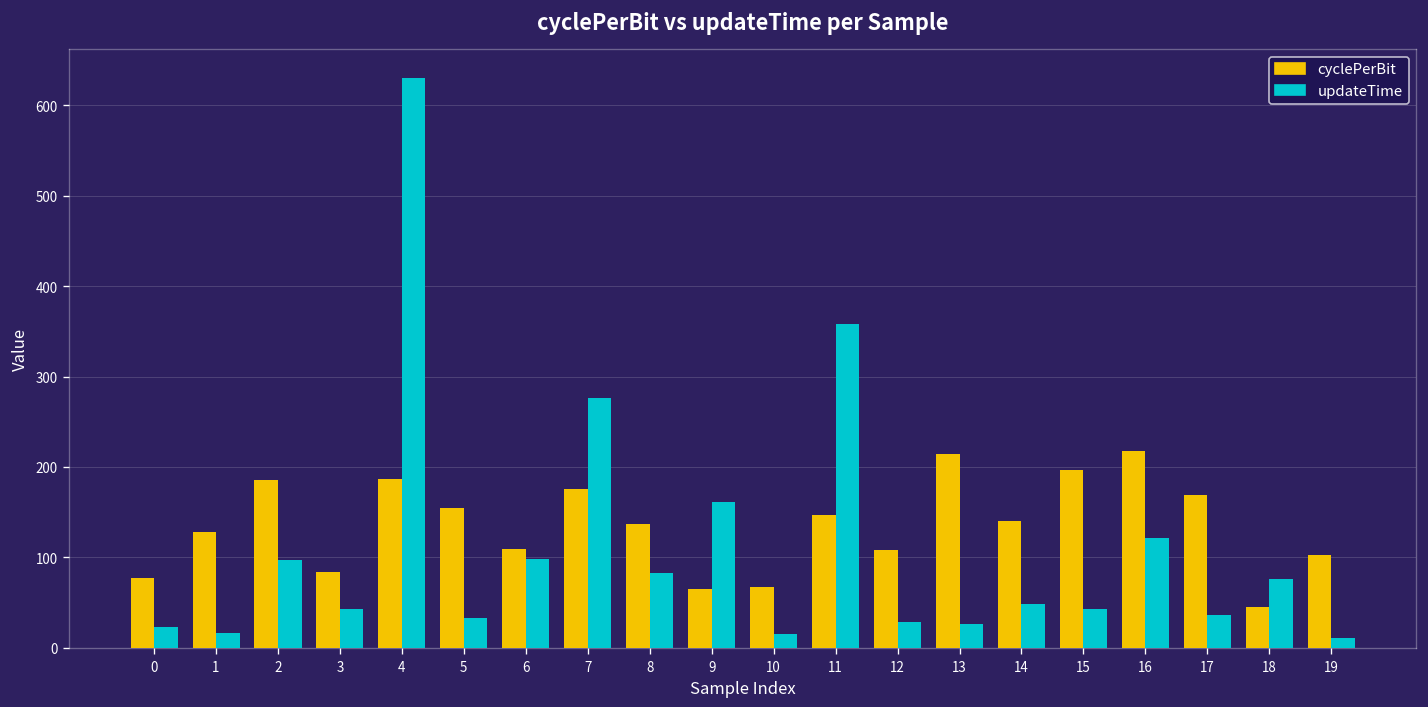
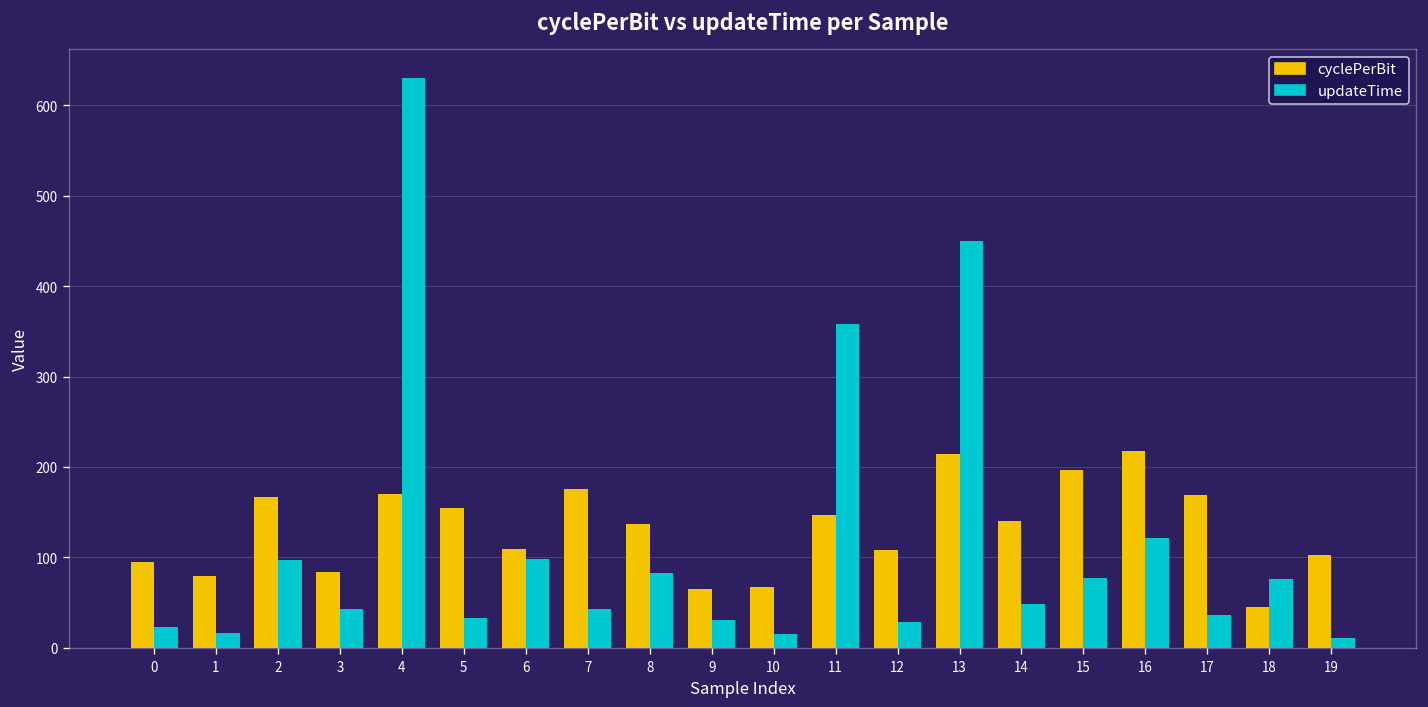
cyclePerBit, 0: 80 -> 90
cyclePerBit, 1: 130 -> 80
cyclePerBit, 2: 190 -> 170
cyclePerBit, 4: 190 -> 170
updateTime, 7: 280 -> 40
updateTime, 9: 160 -> 30
updateTime, 13: 30 -> 450
updateTime, 15: 40 -> 80
